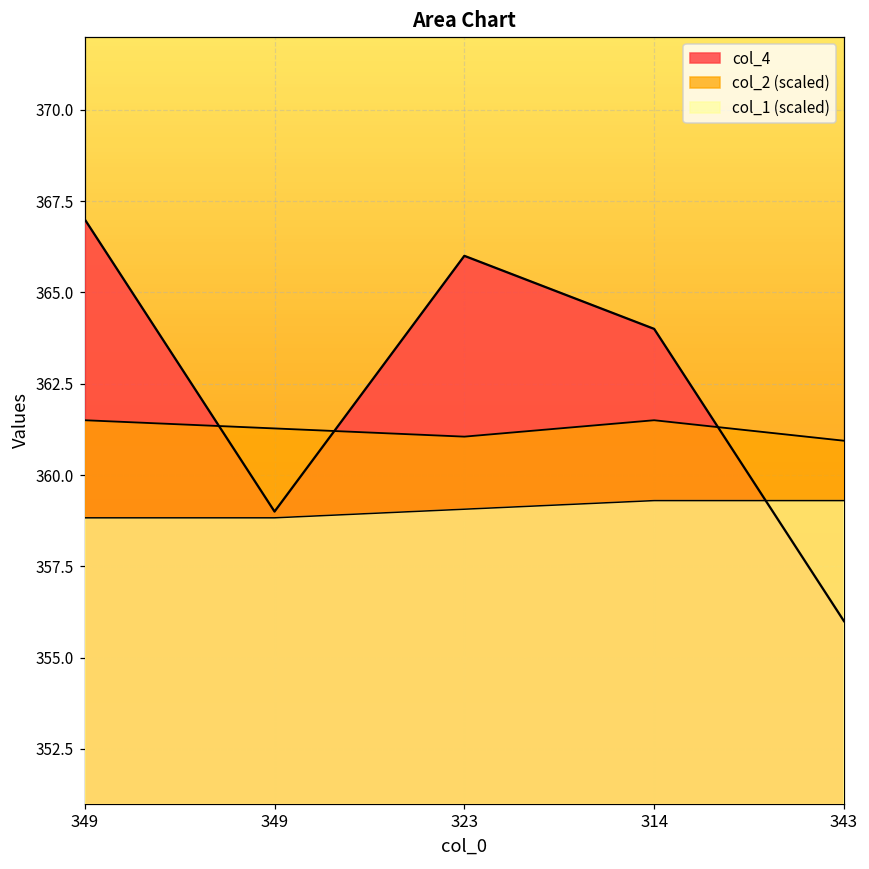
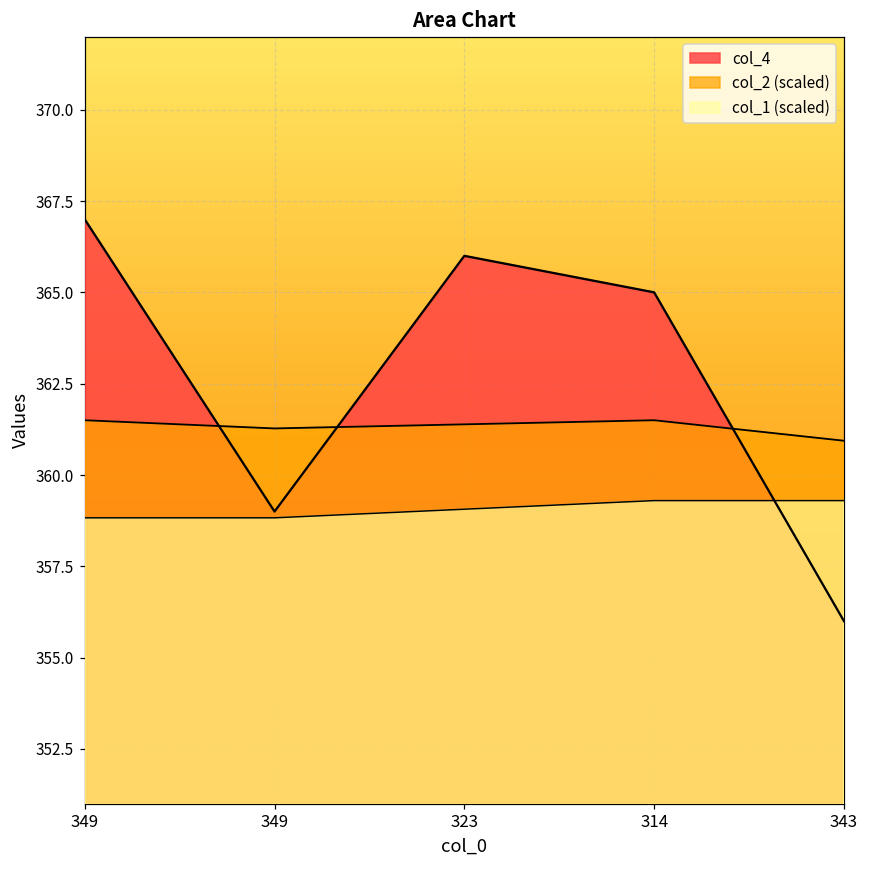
col_2 (scaled), 323: 361.1 -> 361.4
col_4, 314: 364 -> 365
